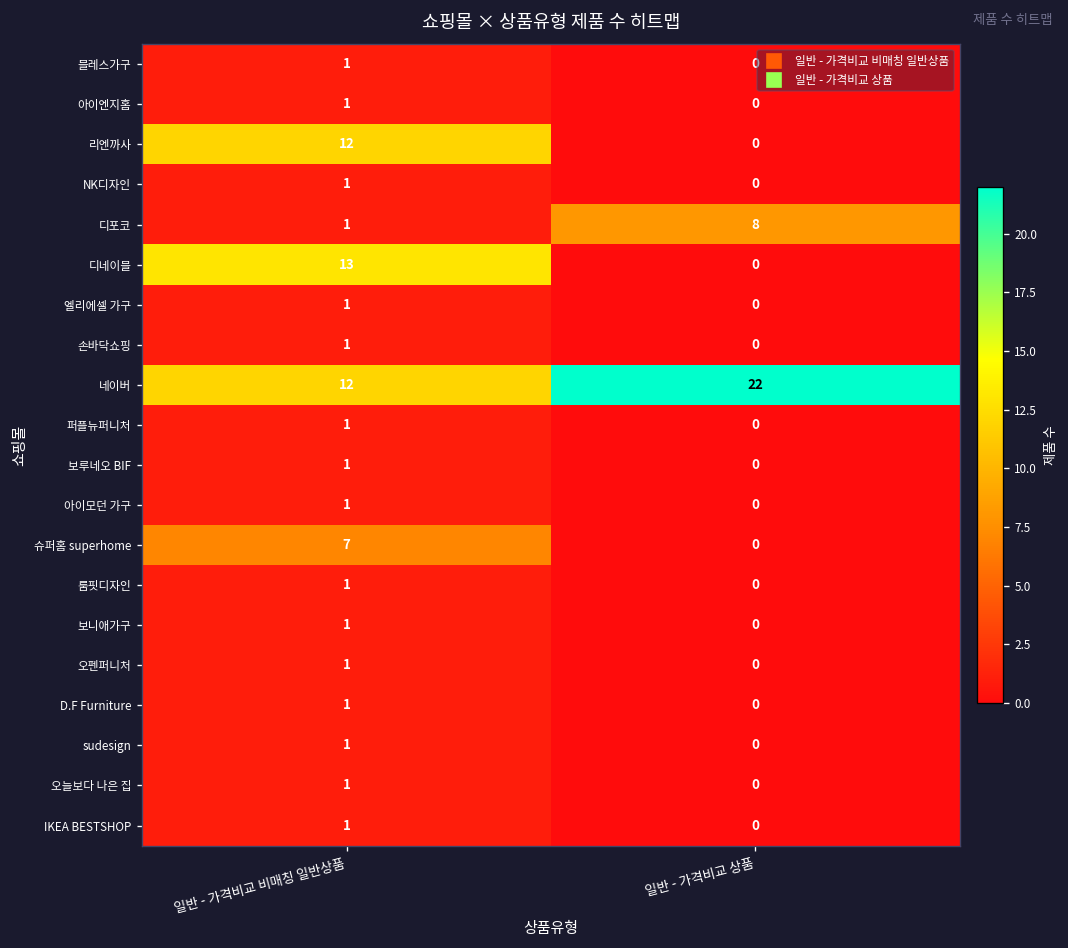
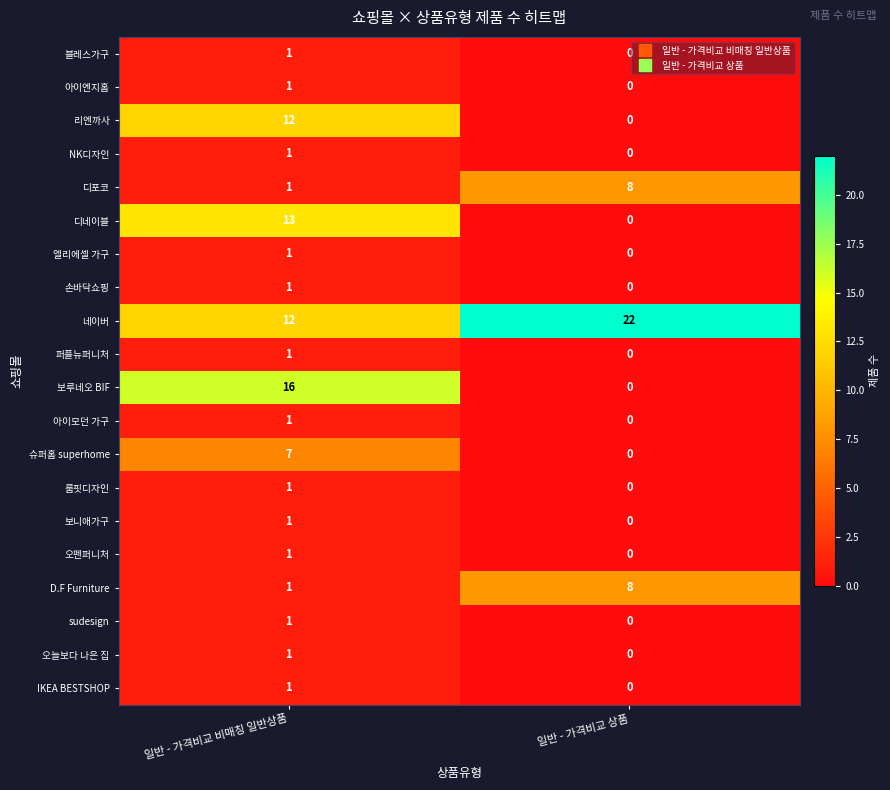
보루네오 BIF, 일반 - 가격비교 비매칭 일반상품: 1 -> 16
D.F Furniture, 일반 - 가격비교 상품: 0 -> 8
